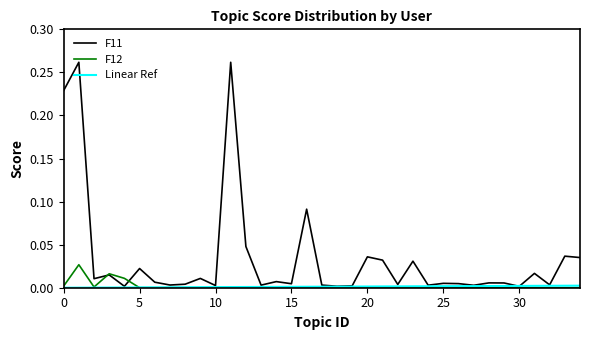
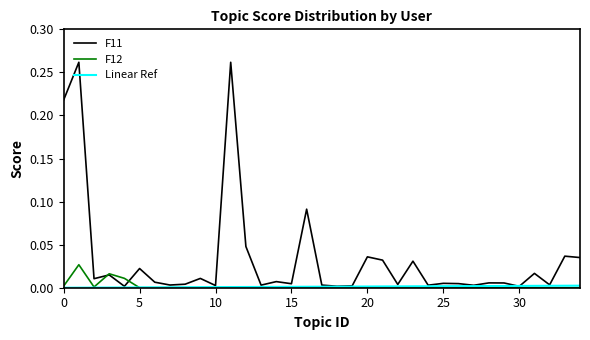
F11, 0: 0.23 -> 0.22
